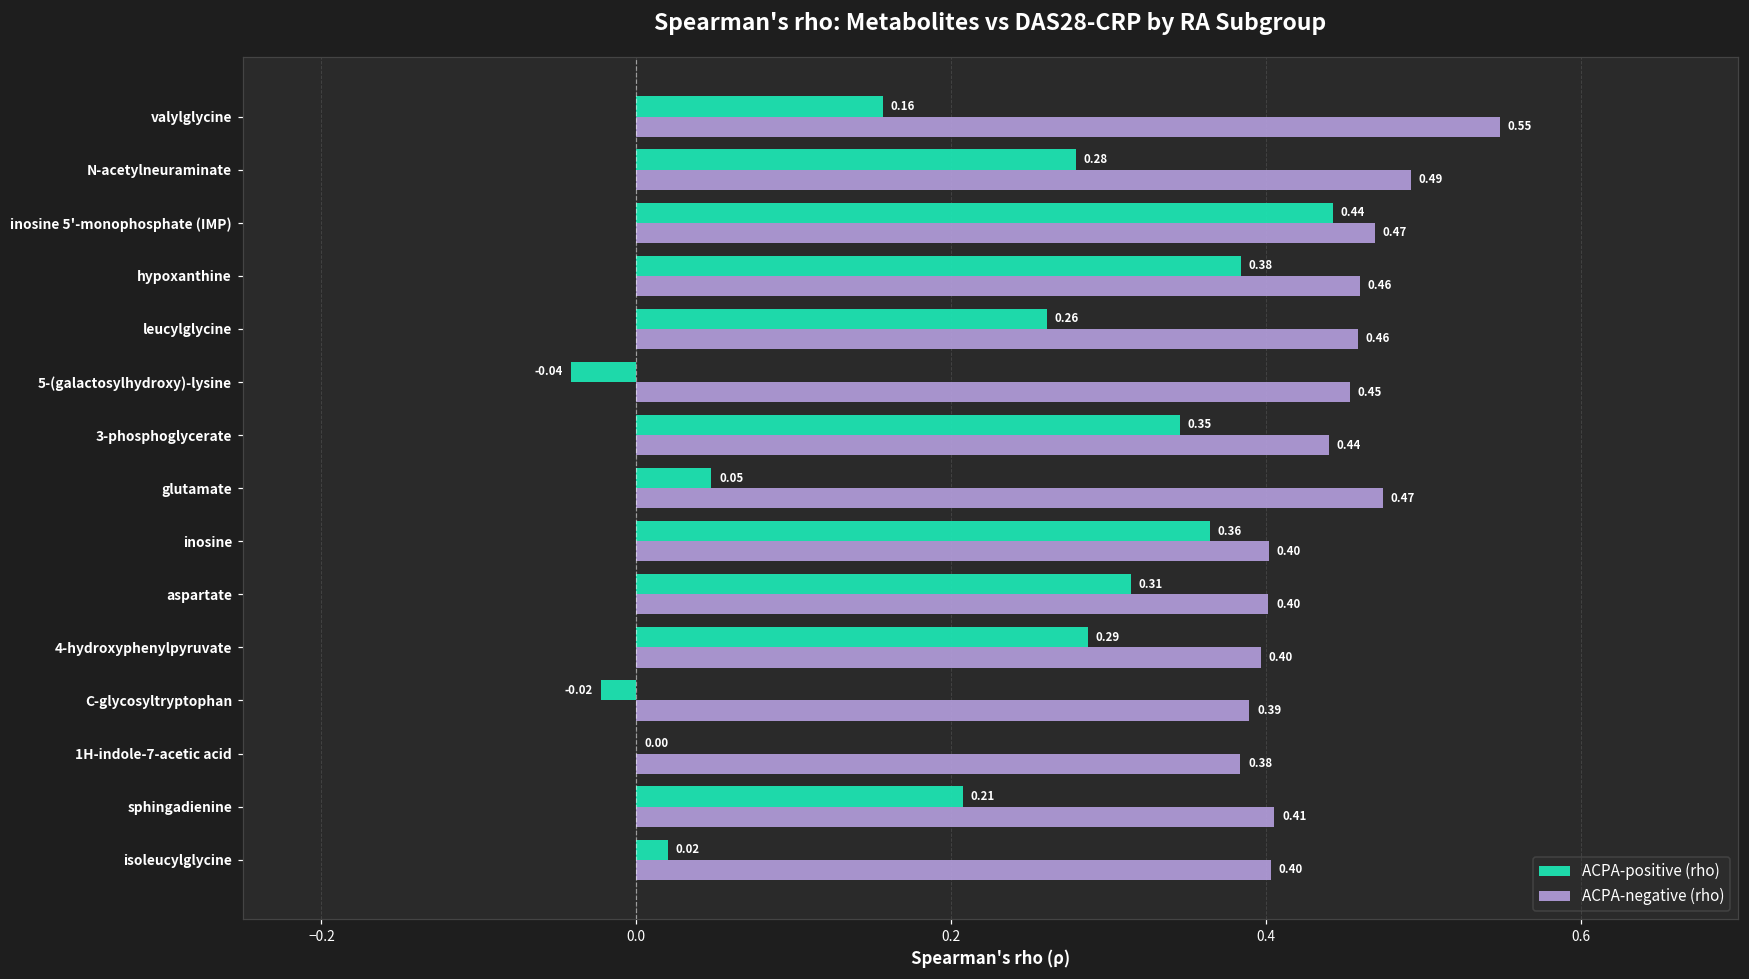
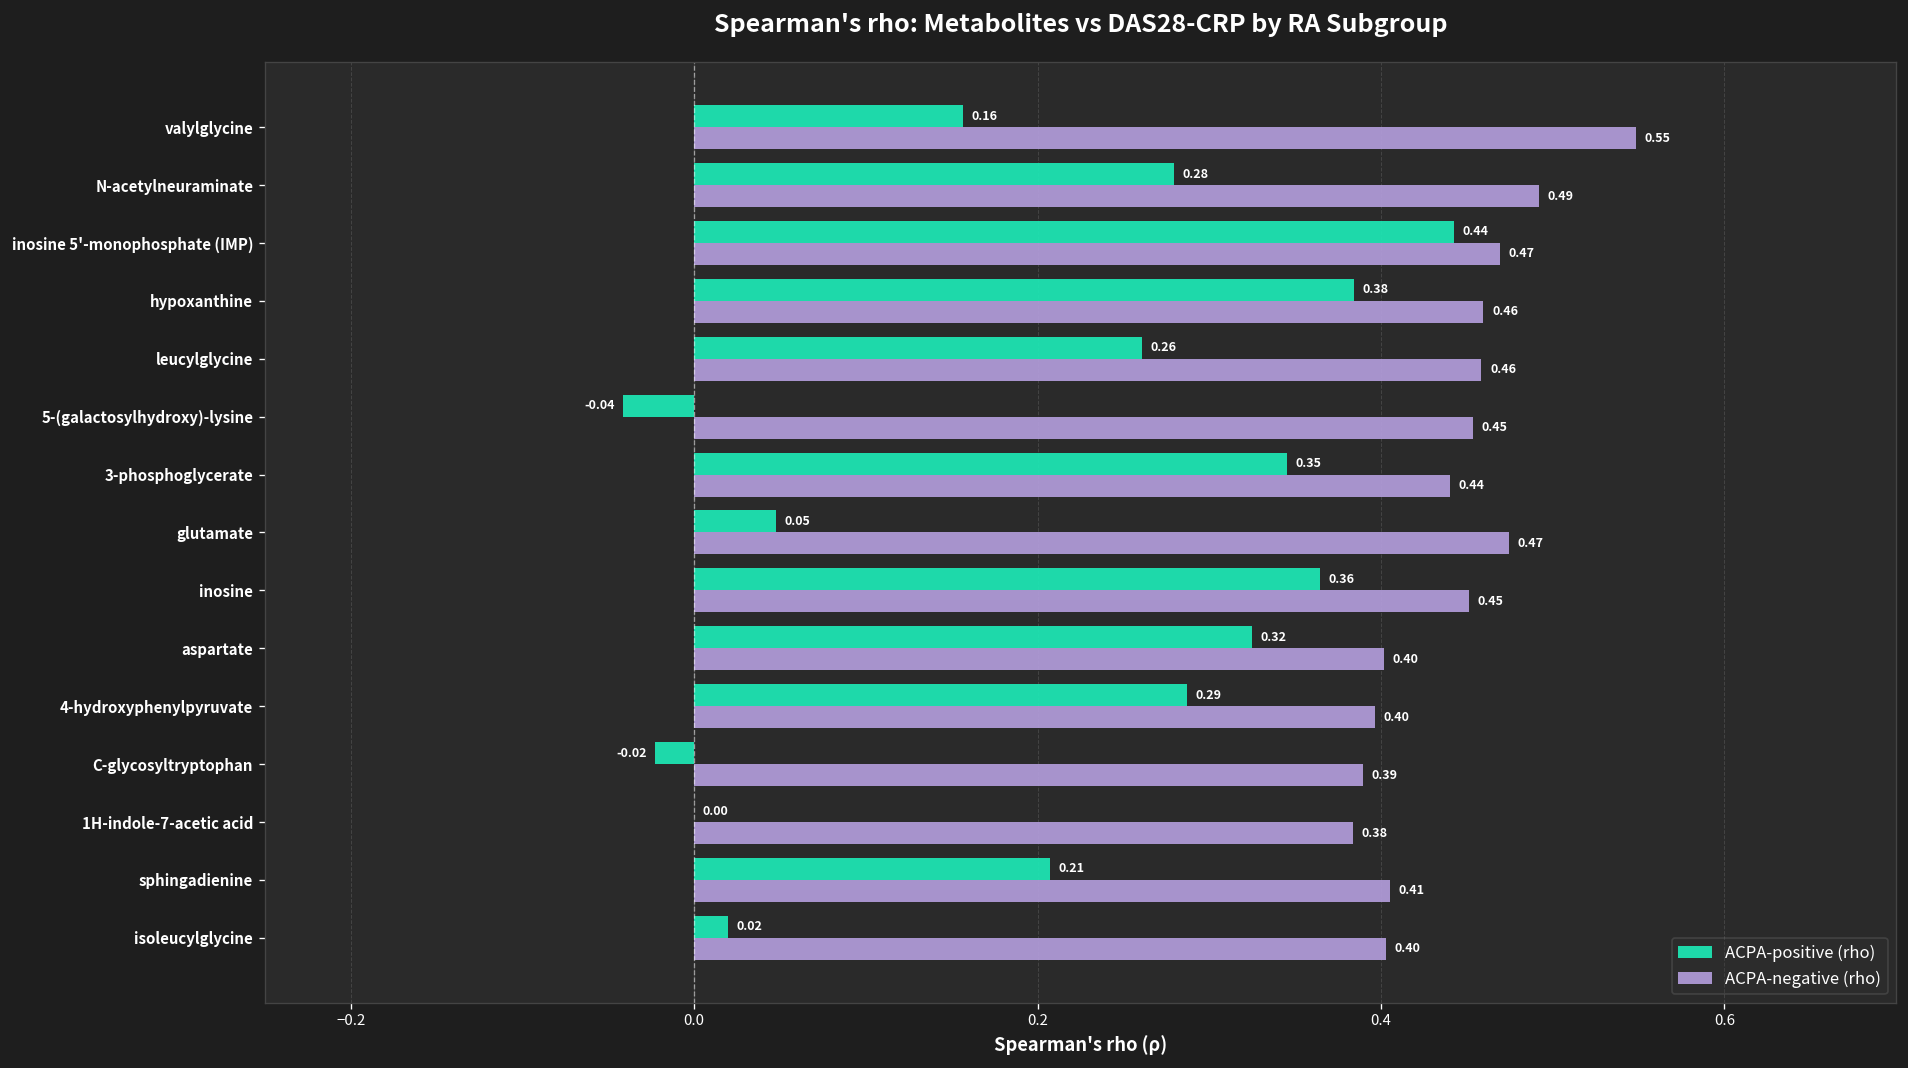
ACPA-negative (rho), inosine: 0.40 -> 0.45
ACPA-positive (rho), aspartate: 0.31 -> 0.32
